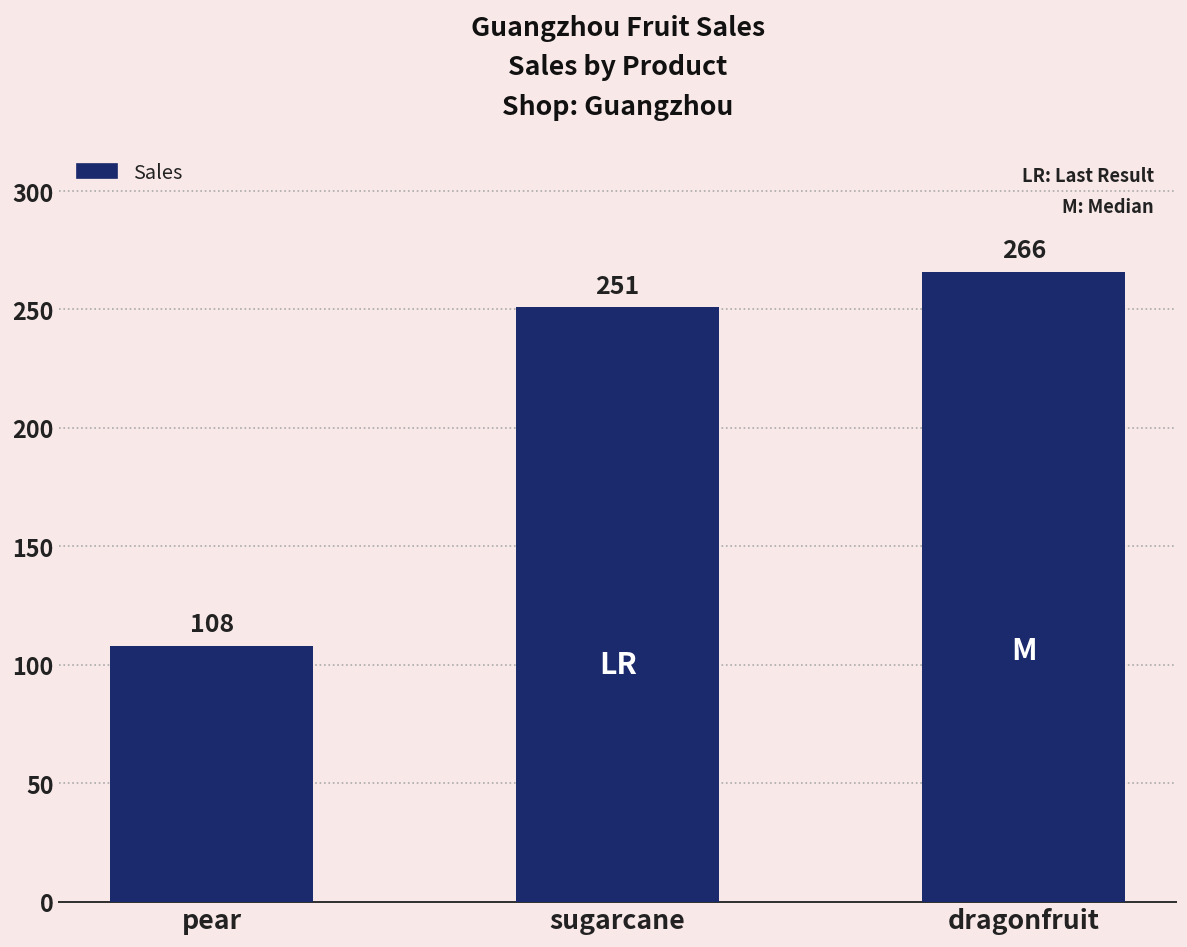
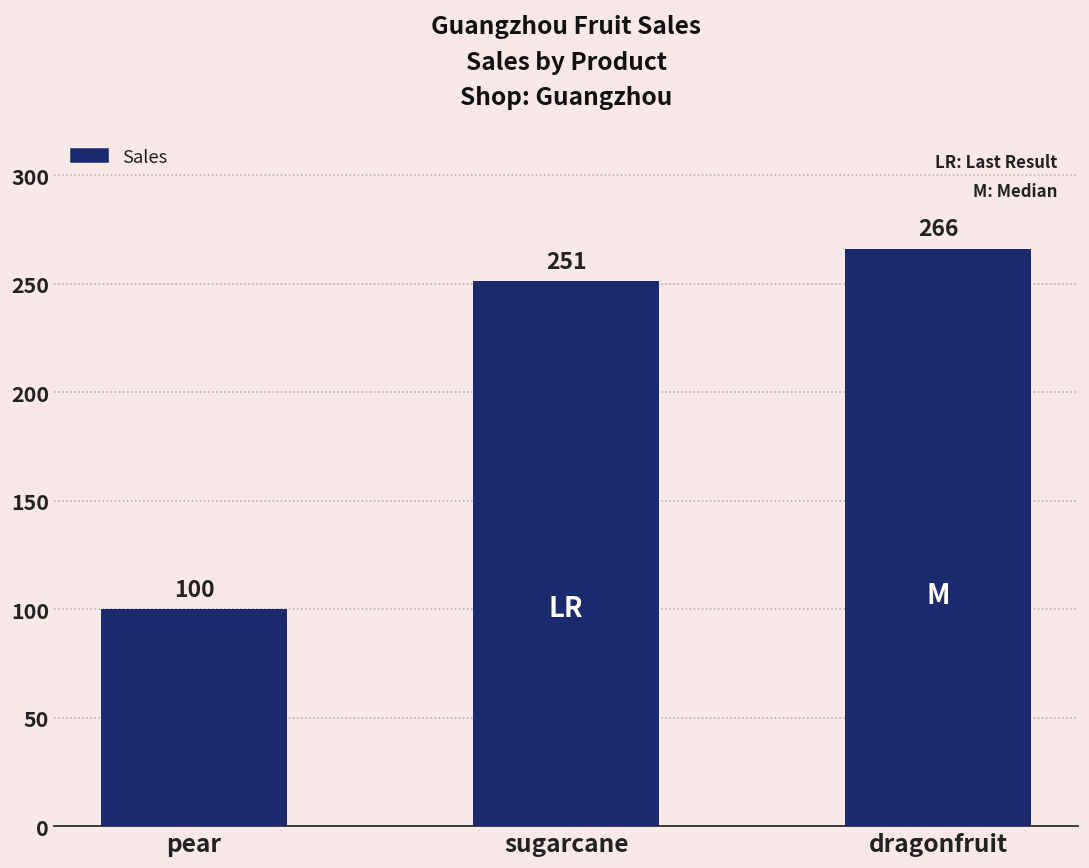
pear: 108 -> 100
